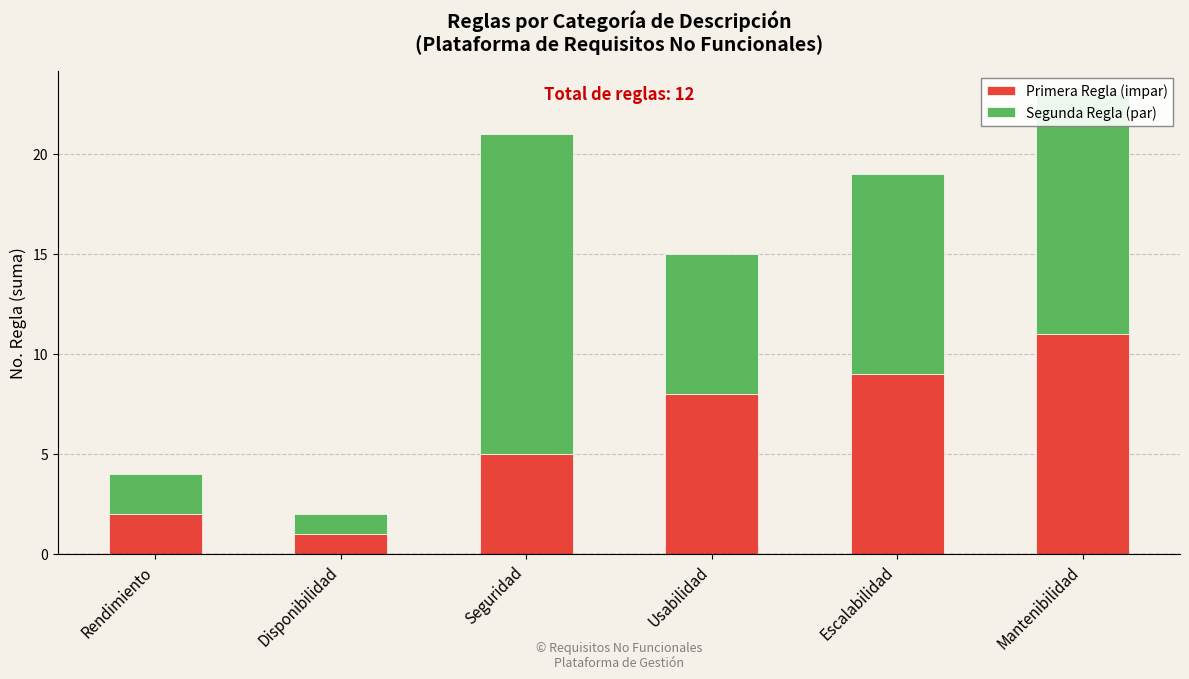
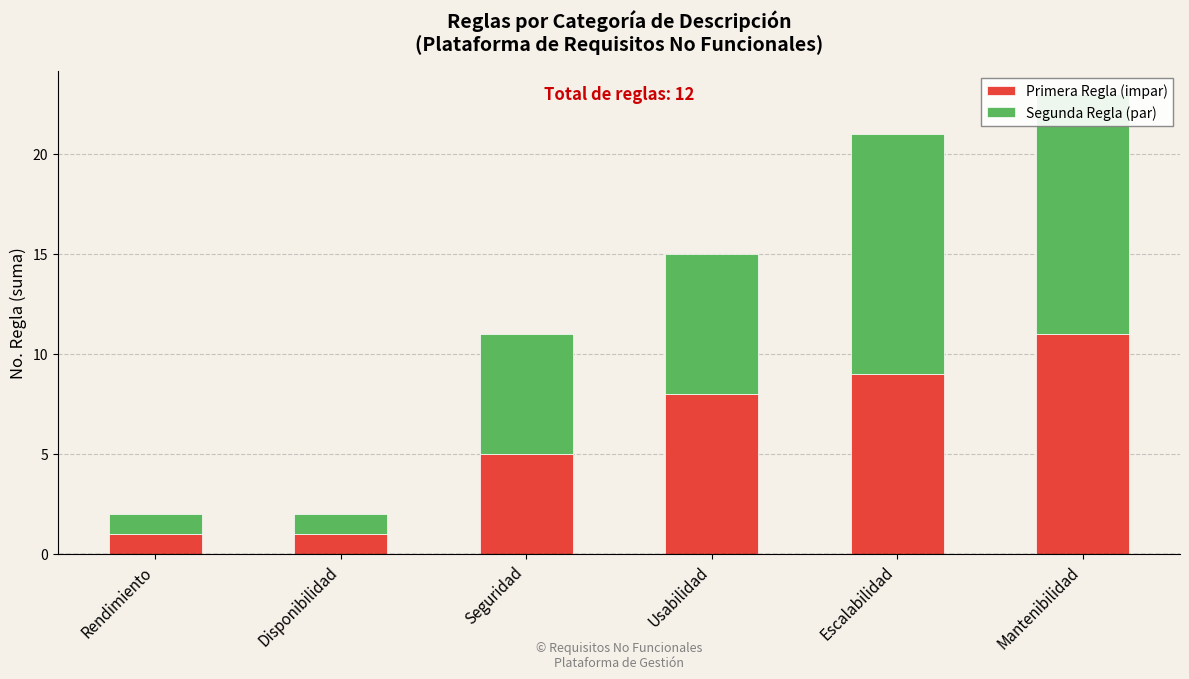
Primera Regla (impar), Rendimiento: 2 -> 1
Segunda Regla (par), Rendimiento: 2 -> 1
Segunda Regla (par), Seguridad: 16 -> 6
Segunda Regla (par), Escalabilidad: 10 -> 12
